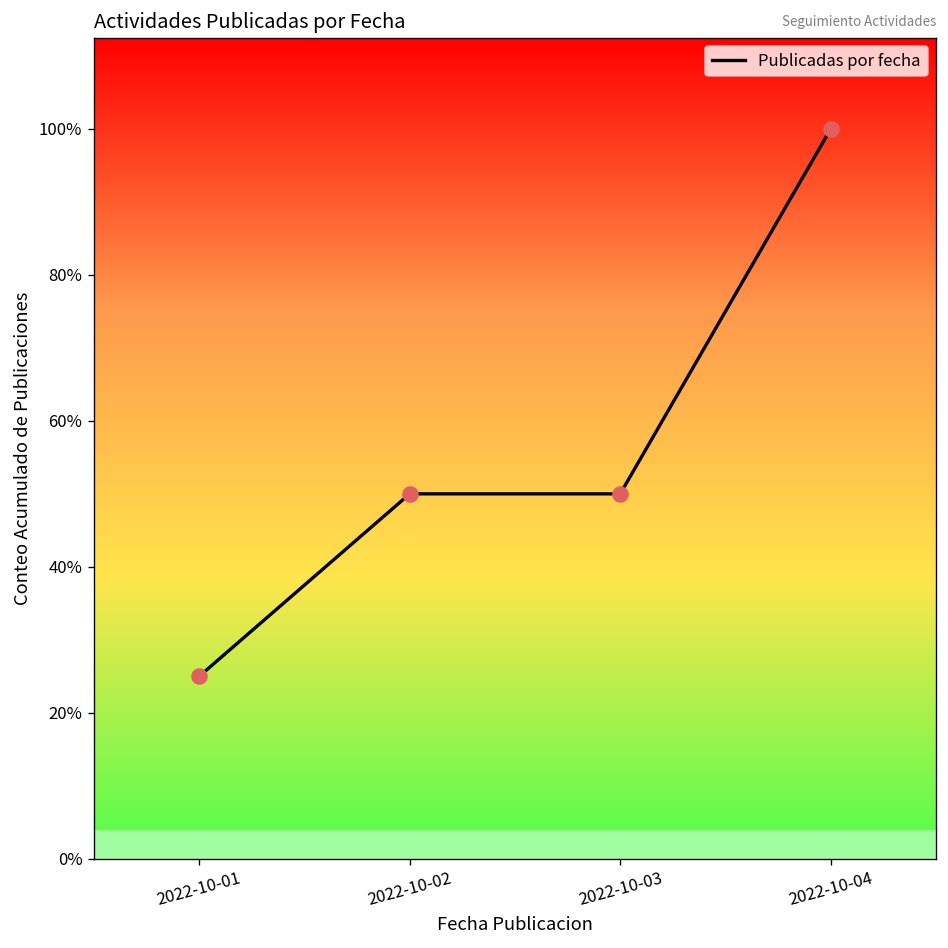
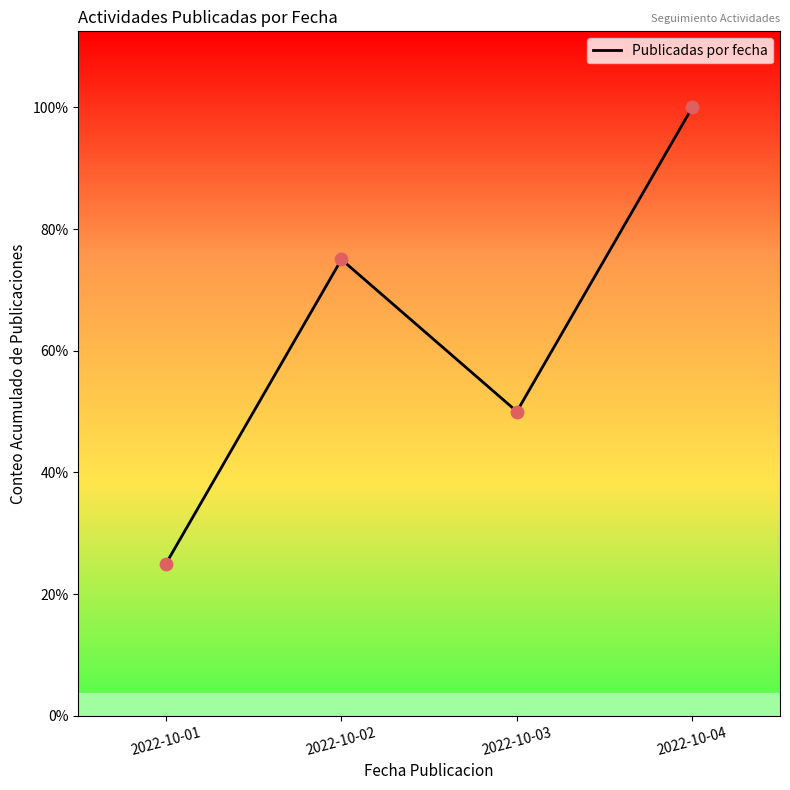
2022-10-02: 50% -> 75%
